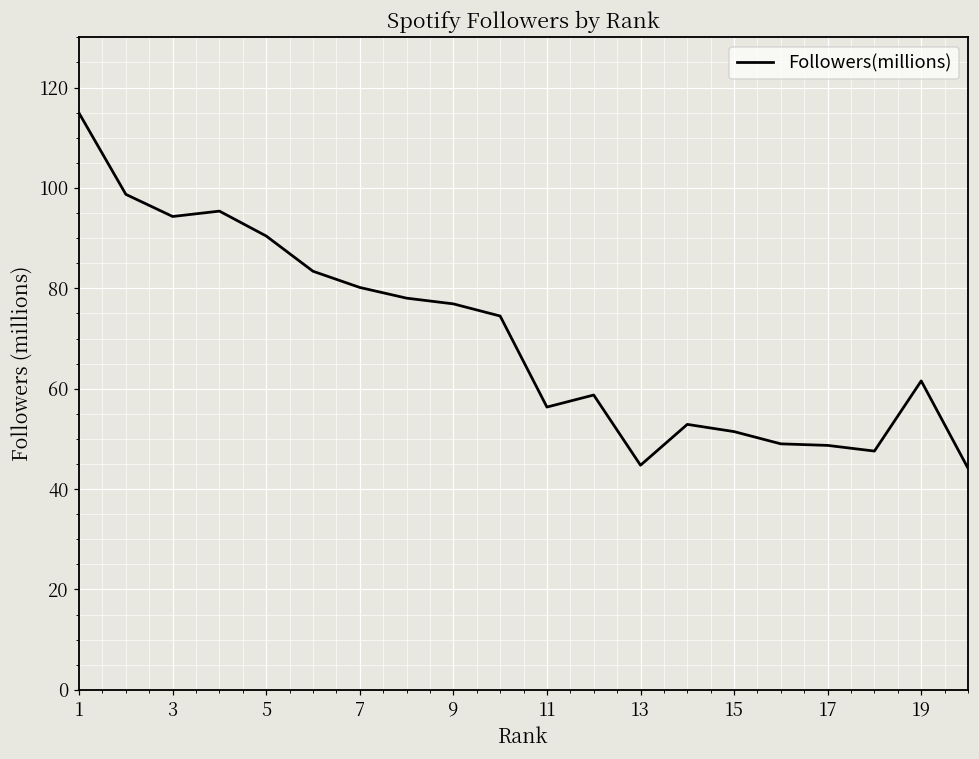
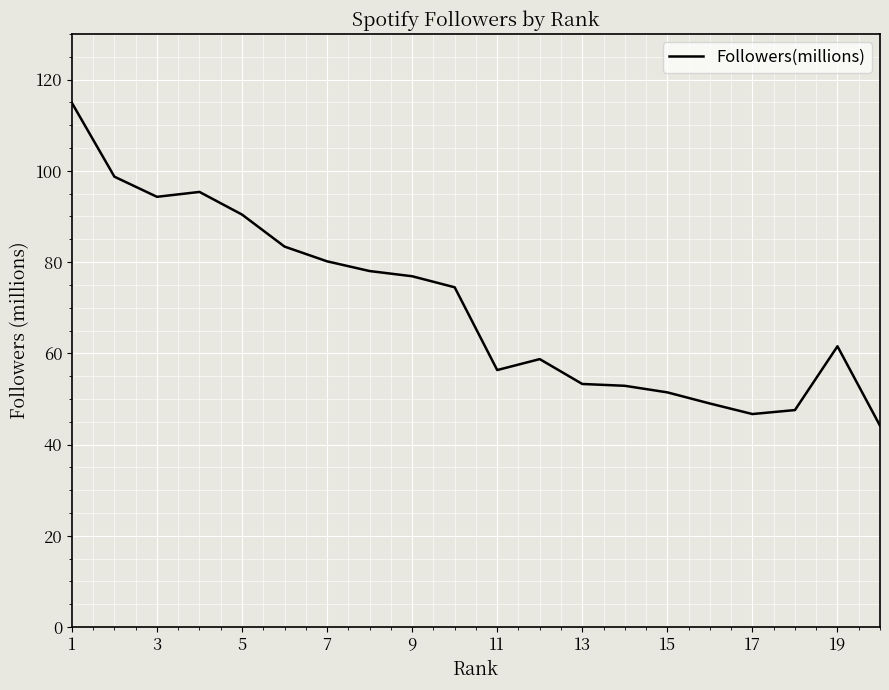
13: 45 -> 53
17: 49 -> 47
